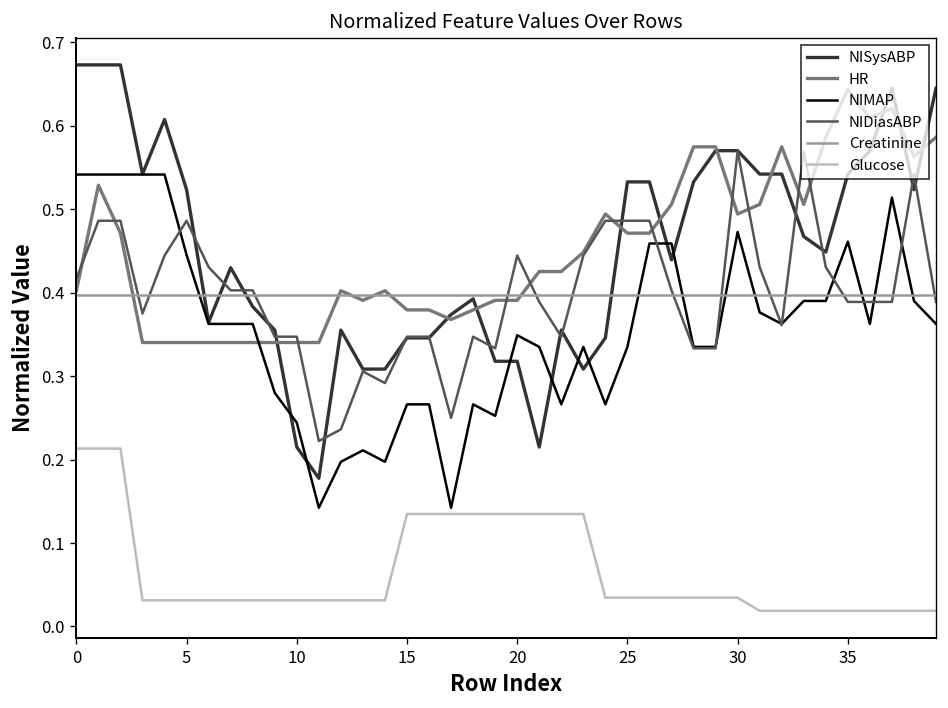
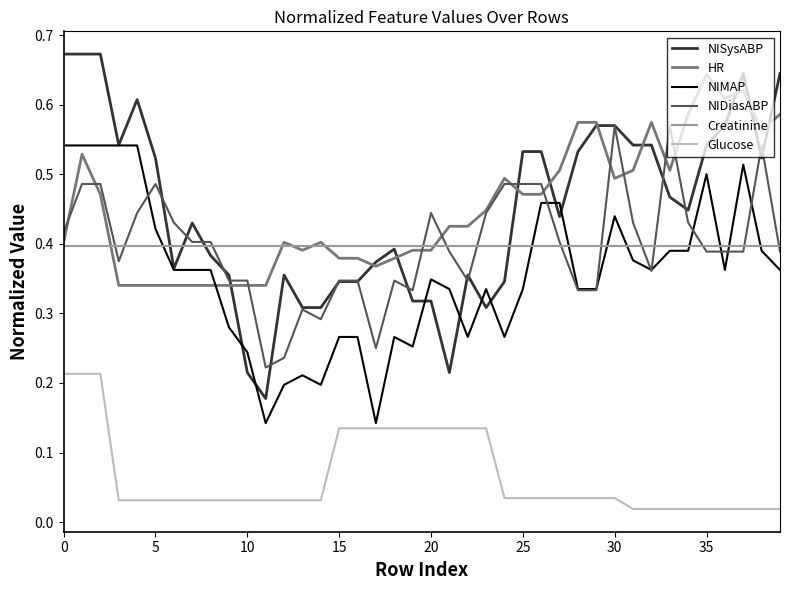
NIMAP, 5: 0.45 -> 0.42
NIMAP, 30: 0.47 -> 0.44
NIMAP, 35: 0.46 -> 0.50
